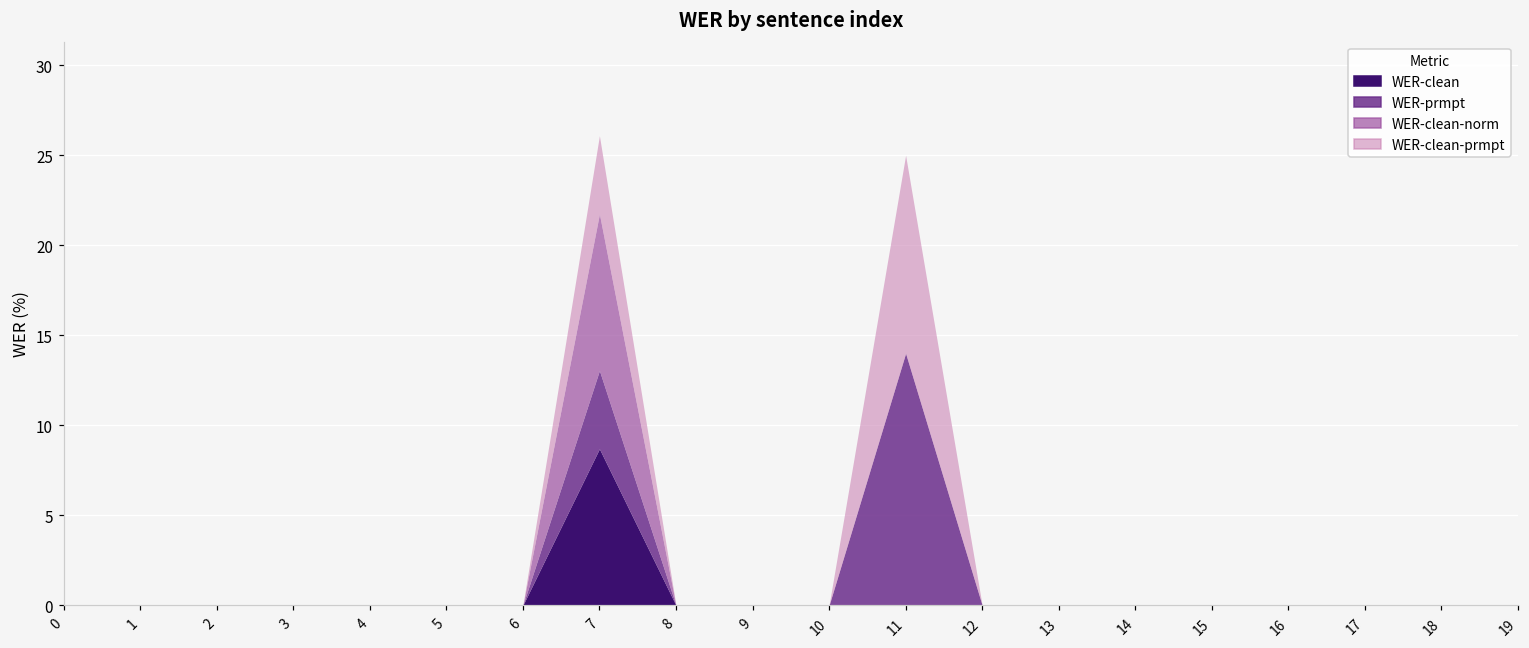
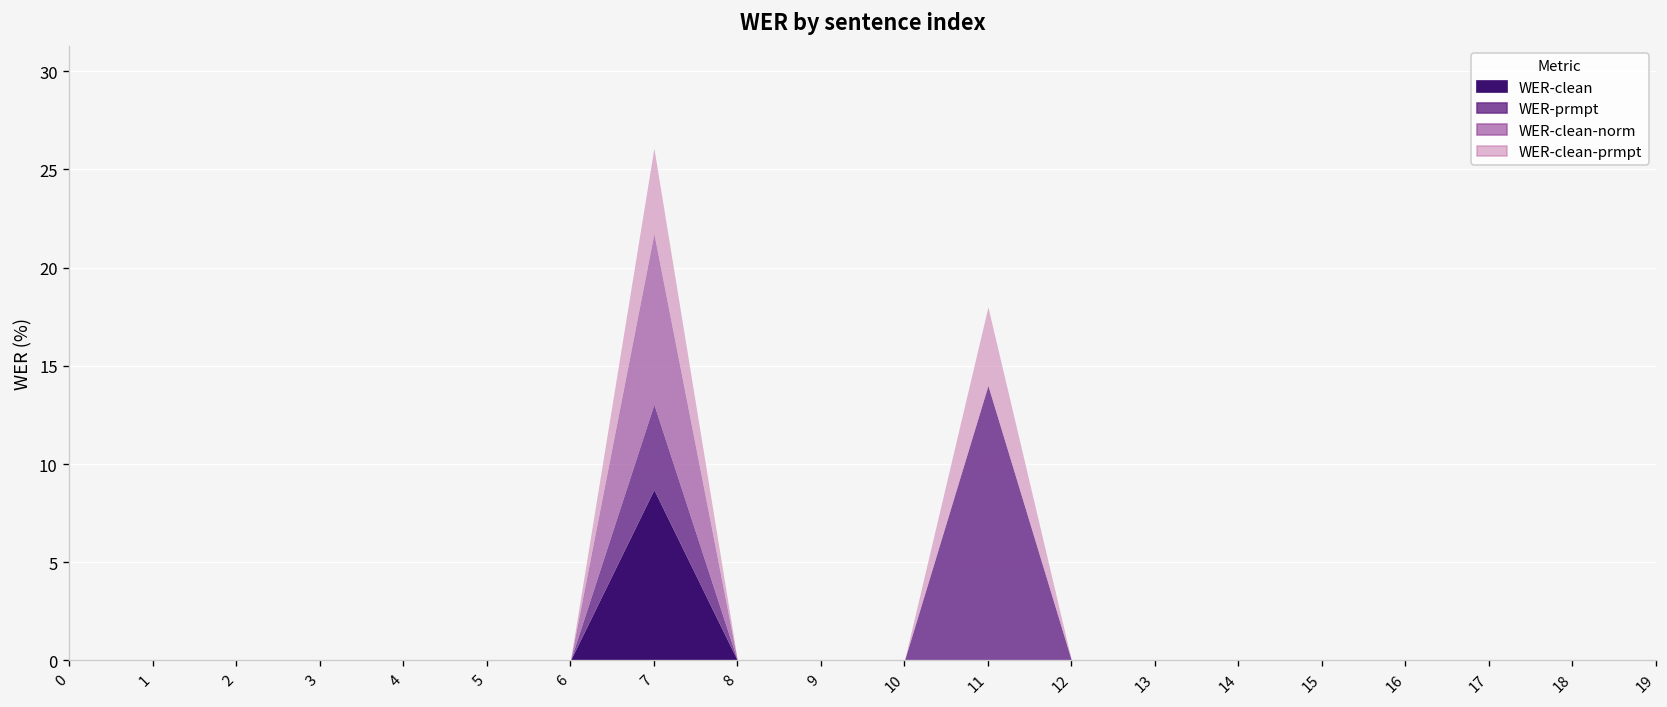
WER-clean-prmpt, 11: 11 -> 4
